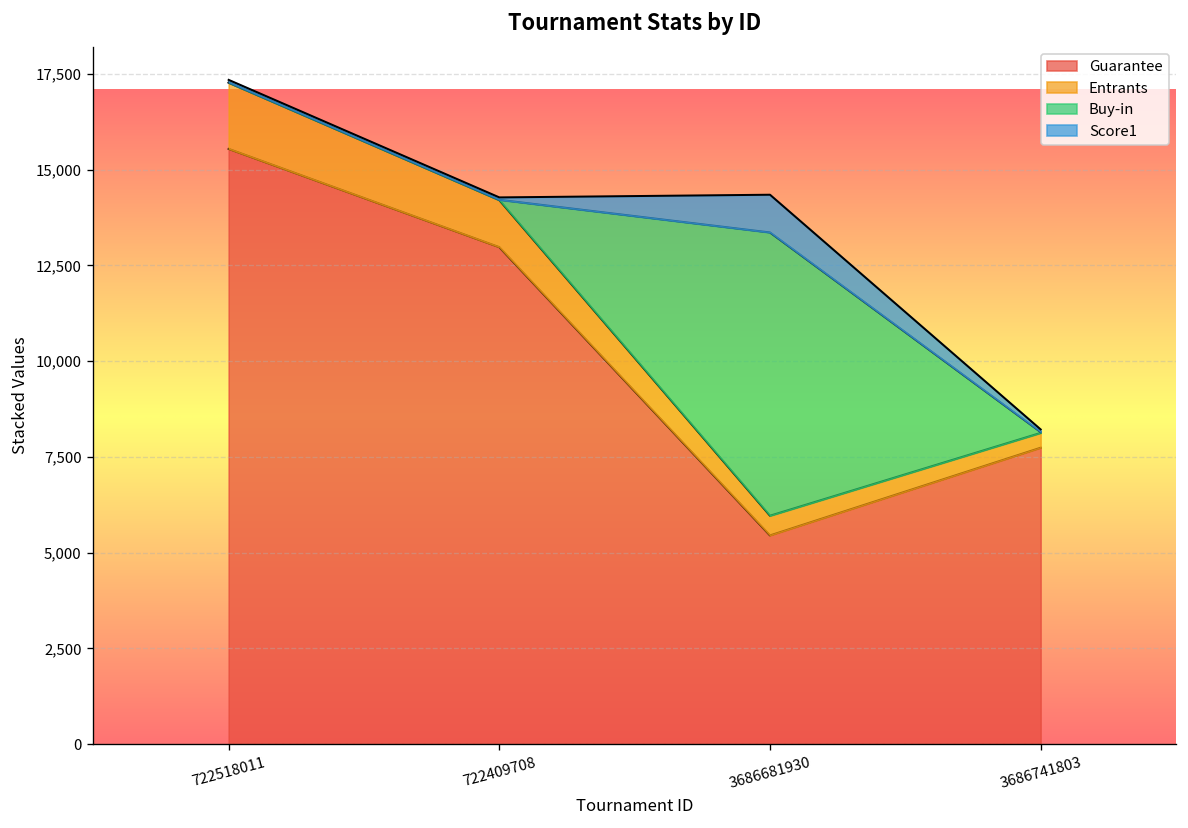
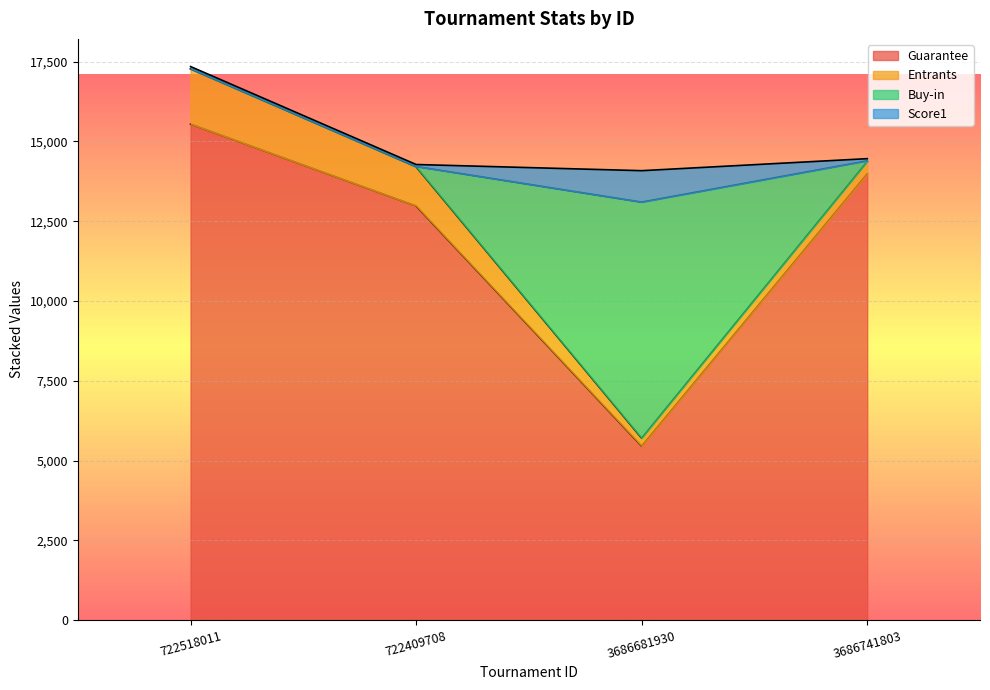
Entrants, 3686681930: 500 -> 300
Guarantee, 3686741803: 7,700 -> 14,000
